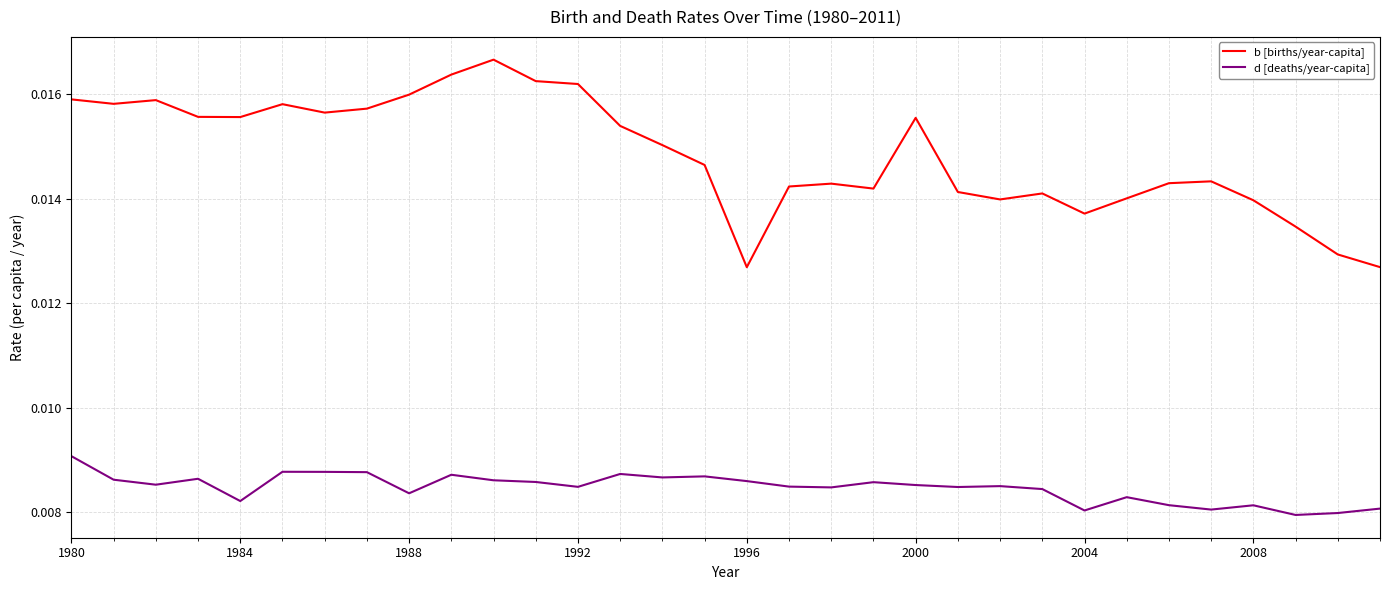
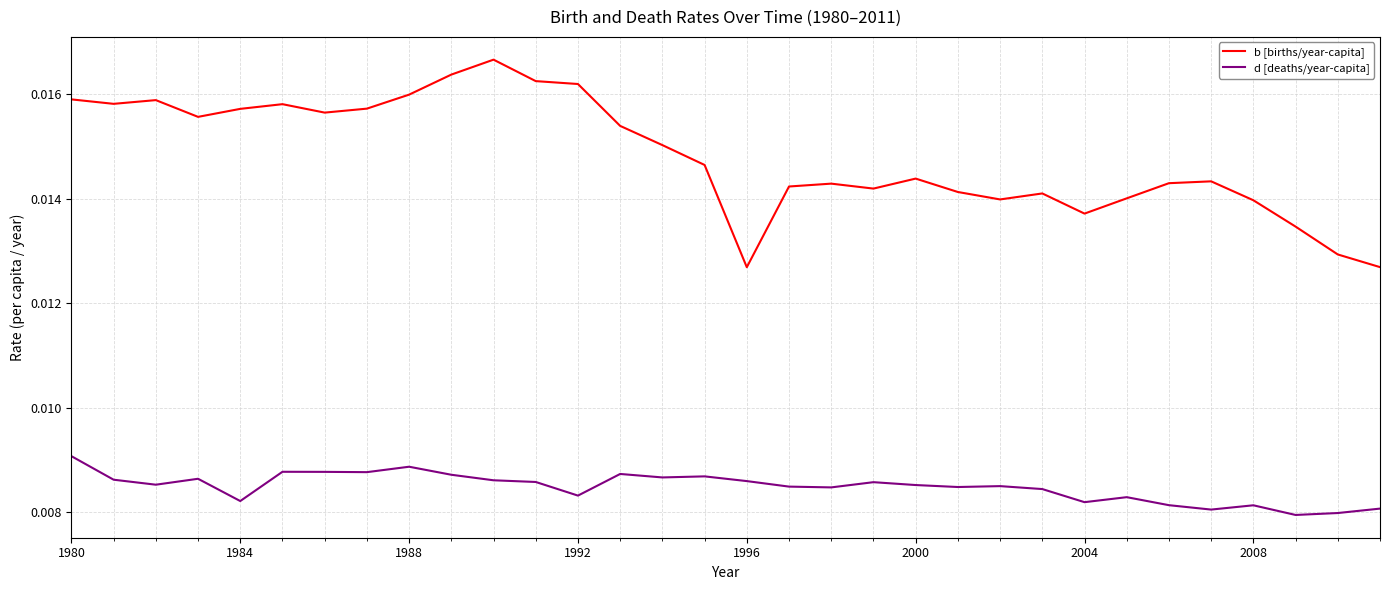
b [births/year-capita], 1984: 0.0156 -> 0.0157
d [deaths/year-capita], 1988: 0.0084 -> 0.0089
d [deaths/year-capita], 1992: 0.0085 -> 0.0083
b [births/year-capita], 2000: 0.0155 -> 0.0144
d [deaths/year-capita], 2004: 0.0080 -> 0.0082
